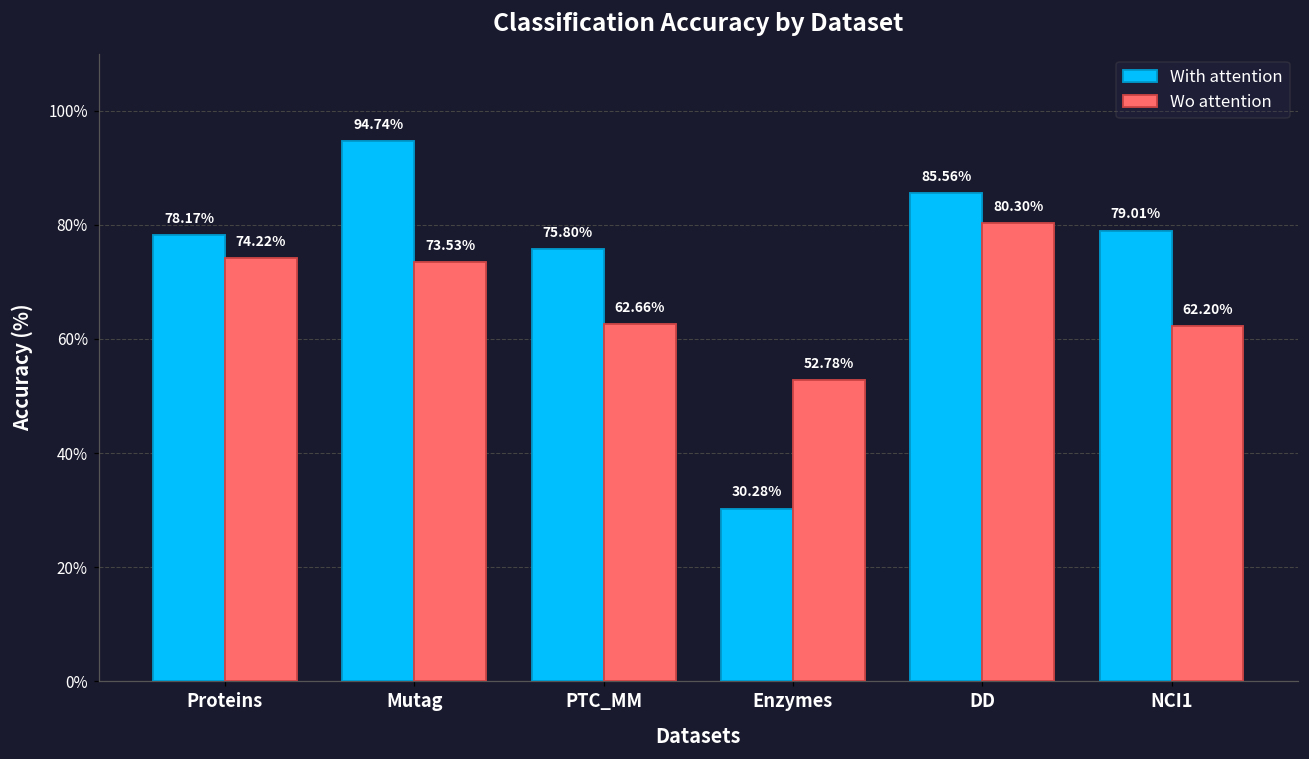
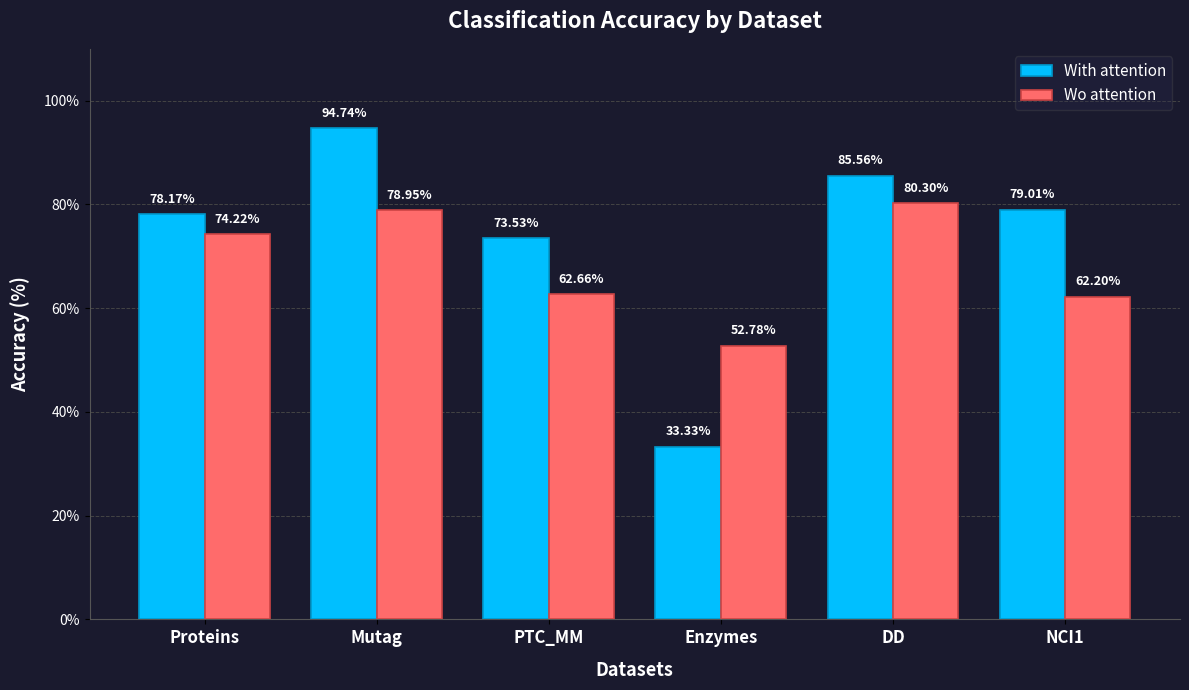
Wo attention, Mutag: 73.53% -> 78.95%
With attention, PTC_MM: 75.80% -> 73.53%
With attention, Enzymes: 30.28% -> 33.33%
